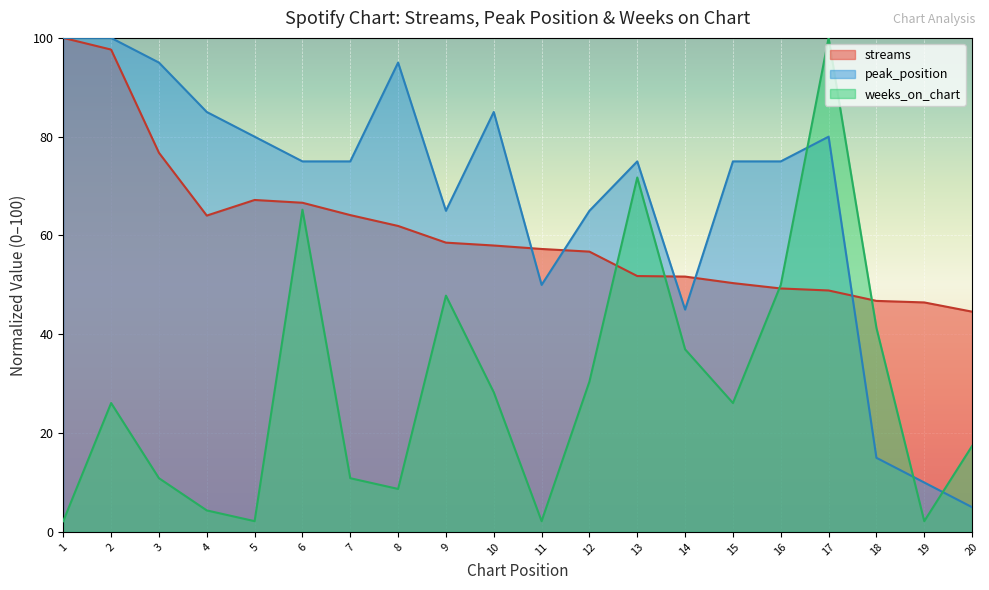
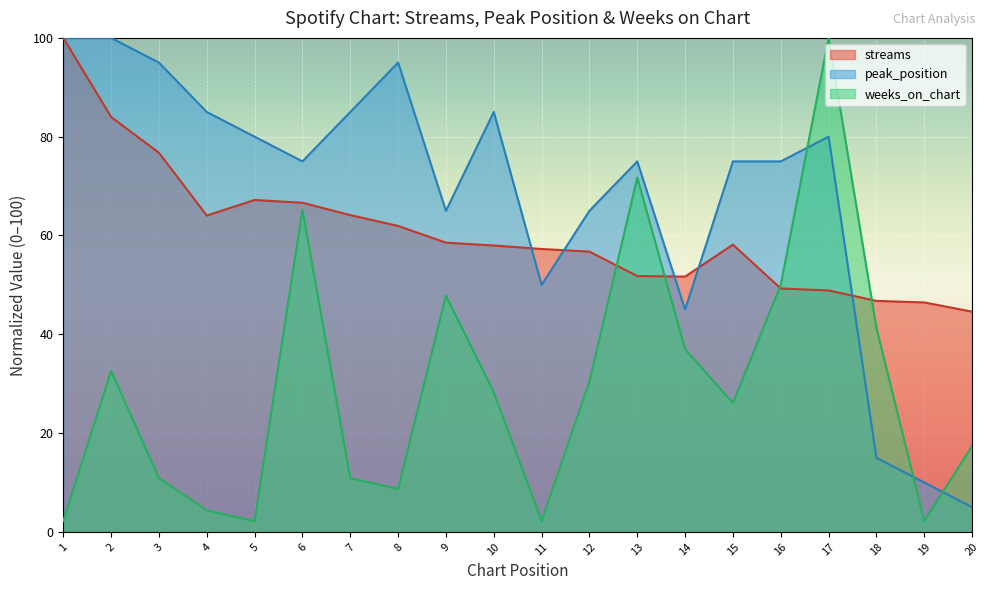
streams, 2: 98 -> 84
weeks_on_chart, 2: 26 -> 33
peak_position, 7: 75 -> 85
streams, 15: 50 -> 58
